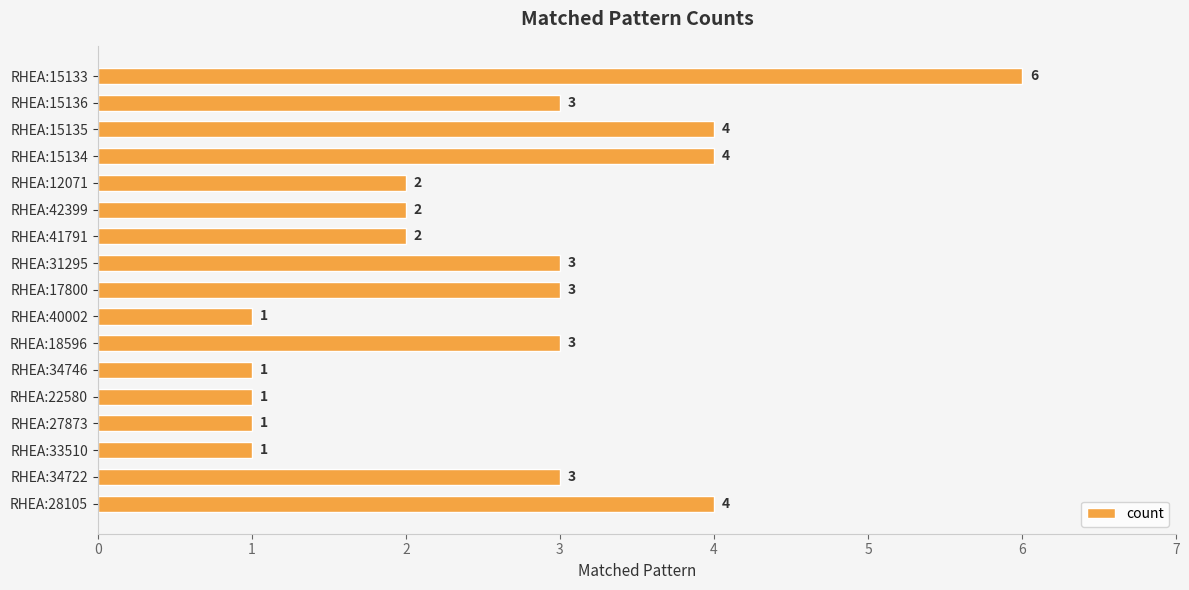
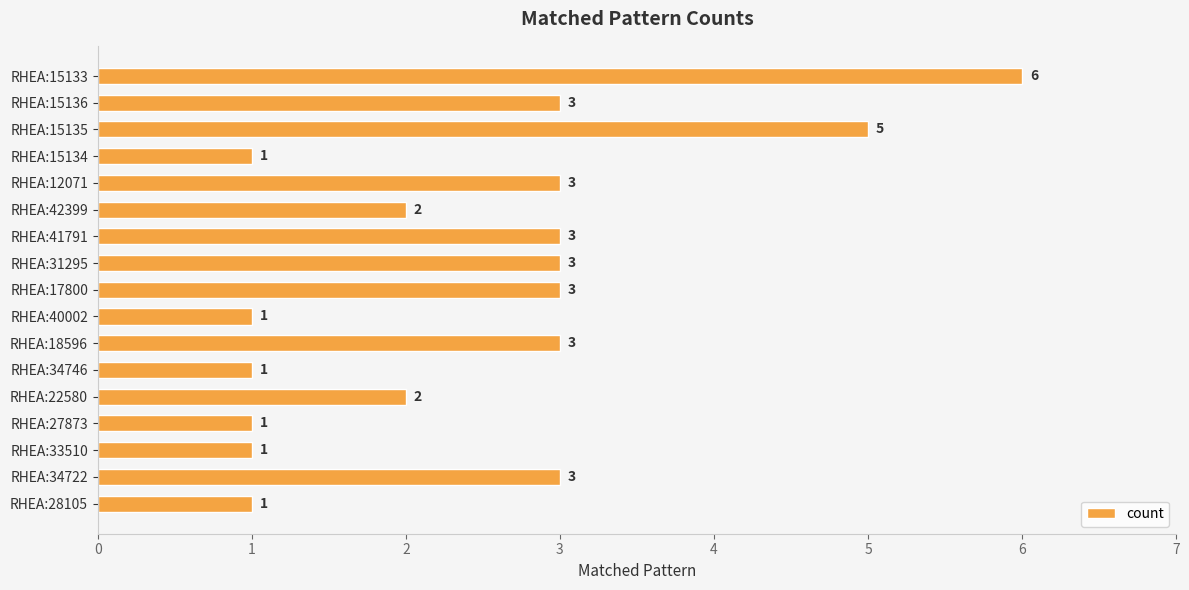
RHEA:15135: 4 -> 5
RHEA:15134: 4 -> 1
RHEA:12071: 2 -> 3
RHEA:41791: 2 -> 3
RHEA:22580: 1 -> 2
RHEA:28105: 4 -> 1
